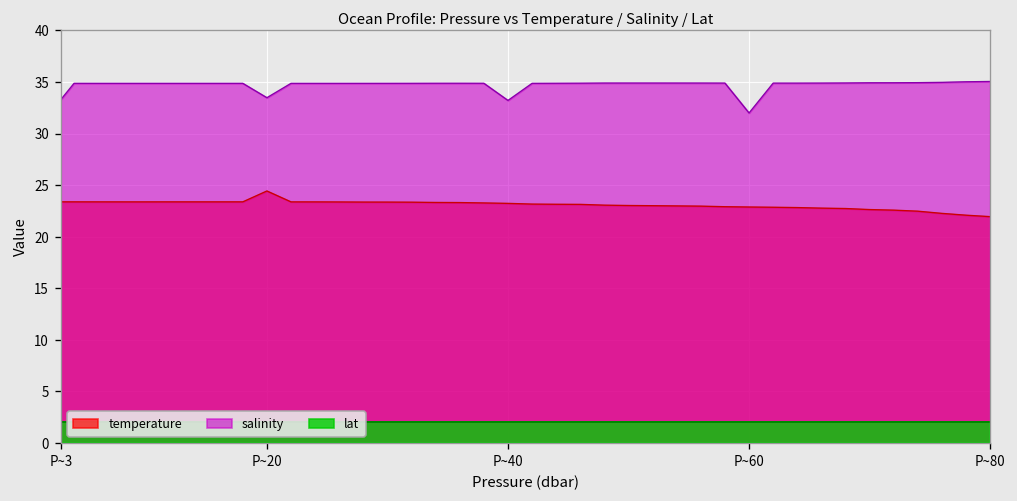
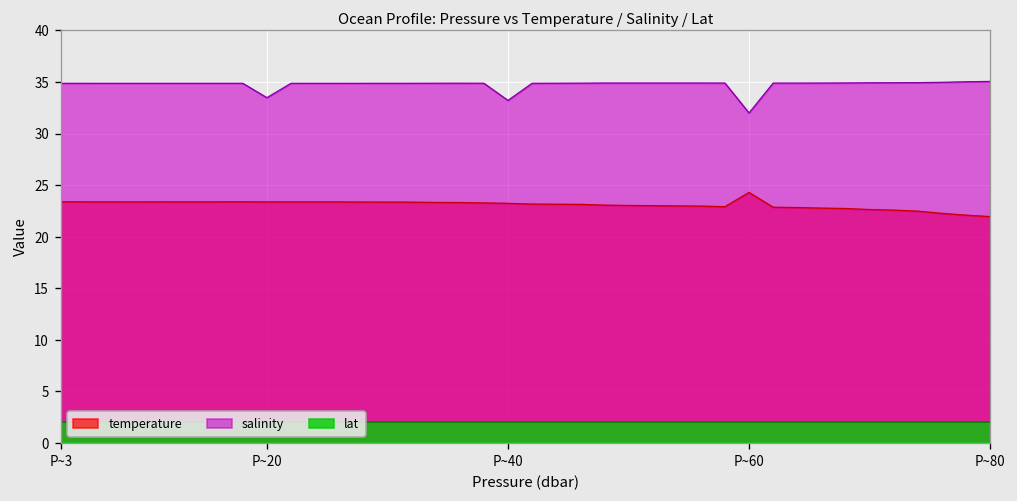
salinity, P~3: 33 -> 35
temperature, P~20: 24 -> 23
temperature, P~60: 23 -> 24
